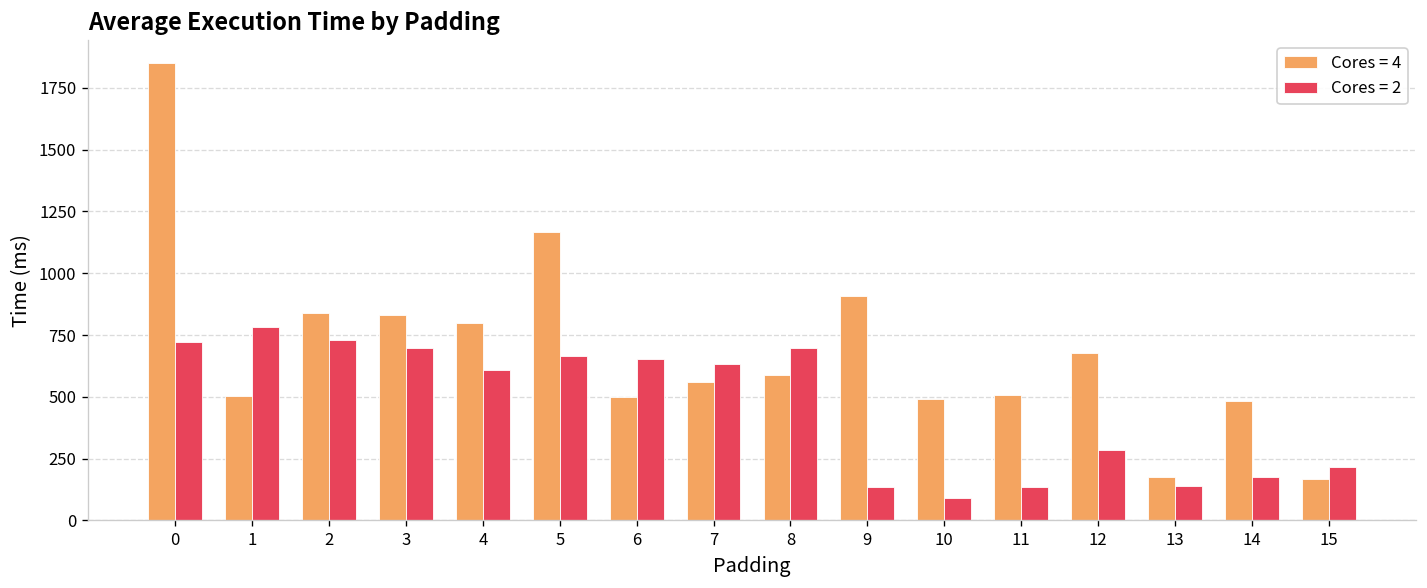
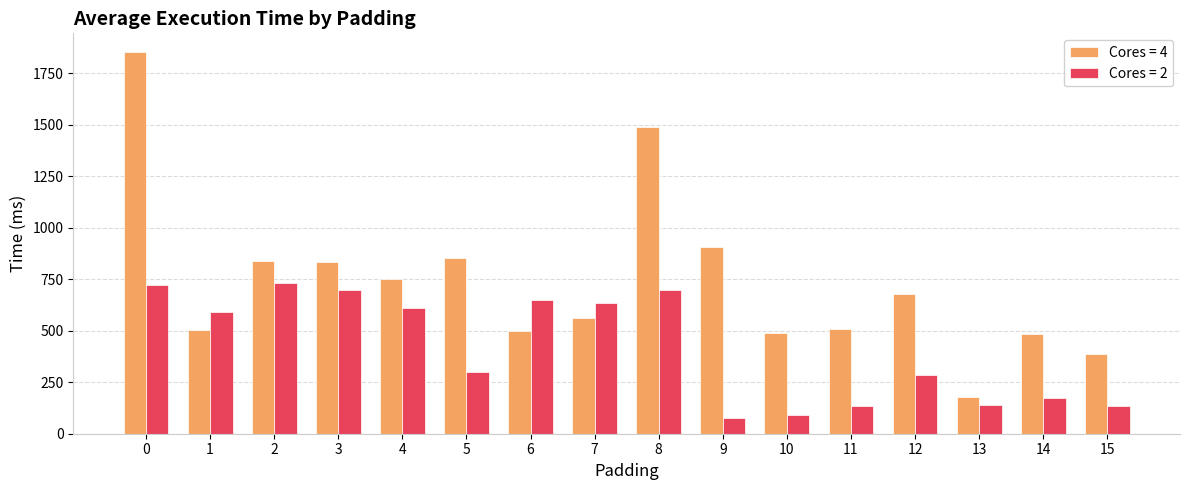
Cores = 2, 1: 780 -> 590
Cores = 4, 4: 800 -> 750
Cores = 4, 5: 1170 -> 850
Cores = 2, 5: 670 -> 300
Cores = 4, 8: 590 -> 1490
Cores = 2, 9: 140 -> 80
Cores = 4, 15: 170 -> 390
Cores = 2, 15: 220 -> 140
